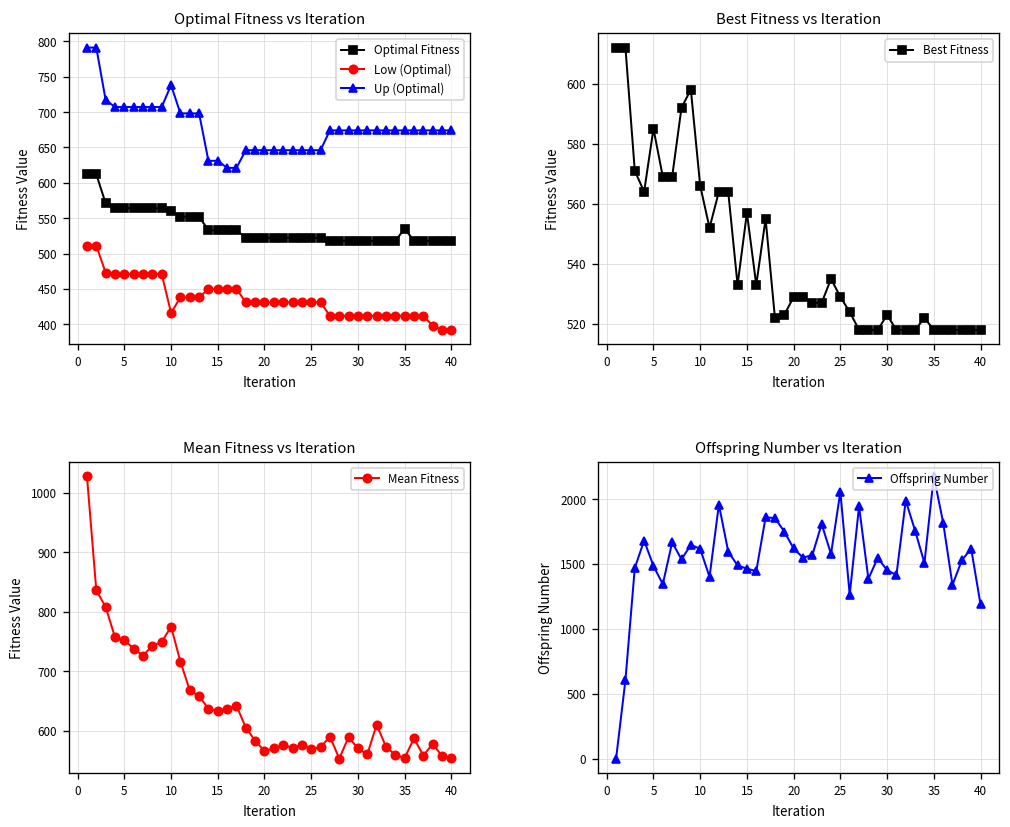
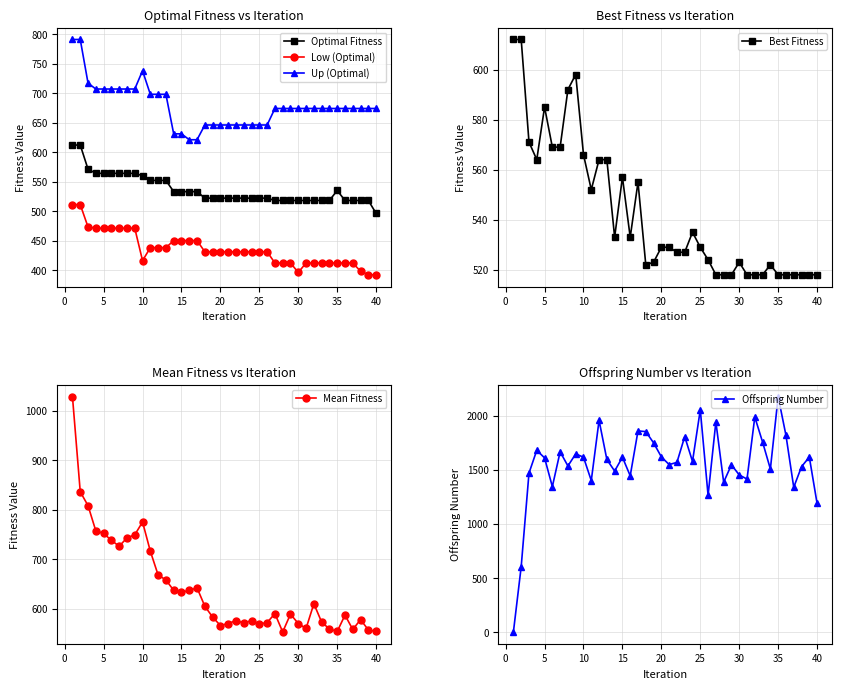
Optimal Fitness vs Iteration, Low (Optimal), 30: 410 -> 400
Optimal Fitness vs Iteration, Optimal Fitness, 40: 520 -> 500
Offspring Number vs Iteration, 5: 1480 -> 1610
Offspring Number vs Iteration, 15: 1460 -> 1620
